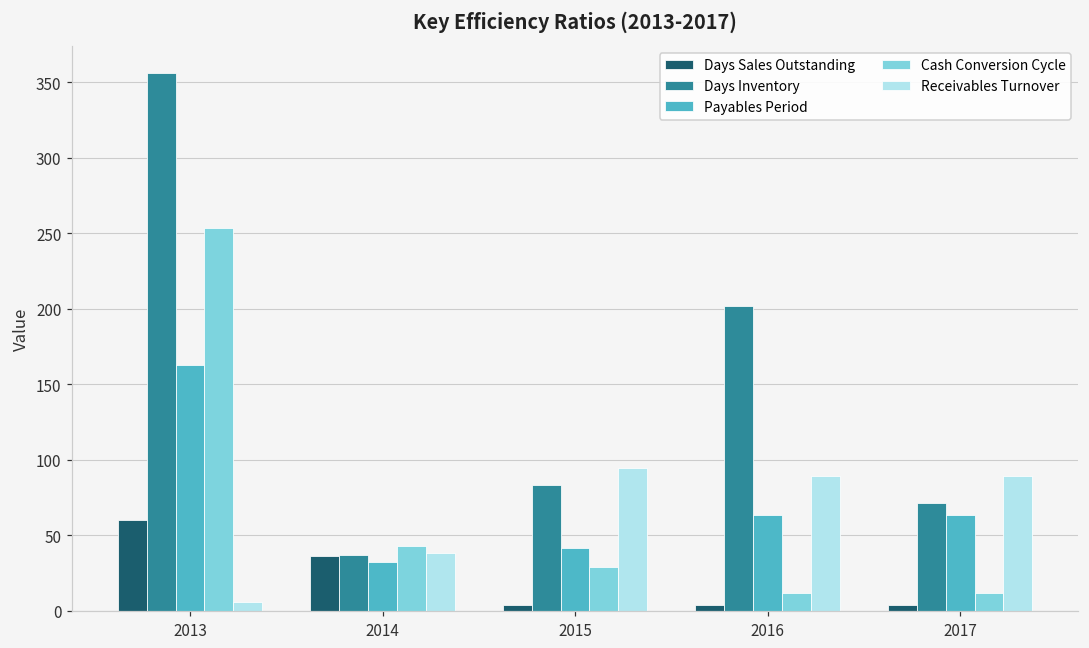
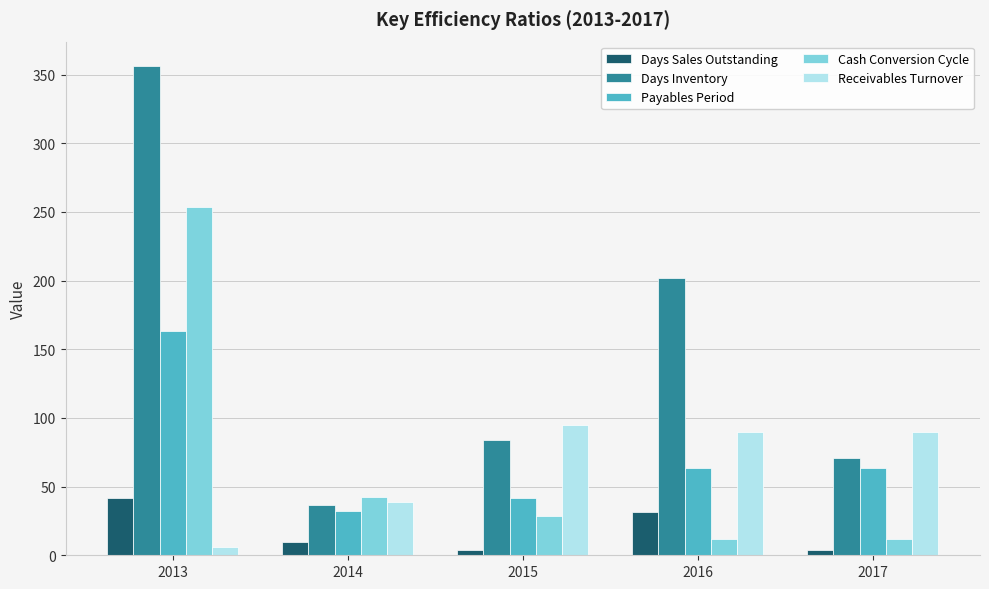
Days Sales Outstanding, 2013: 60 -> 42
Days Sales Outstanding, 2014: 36 -> 9
Days Sales Outstanding, 2016: 4 -> 31
